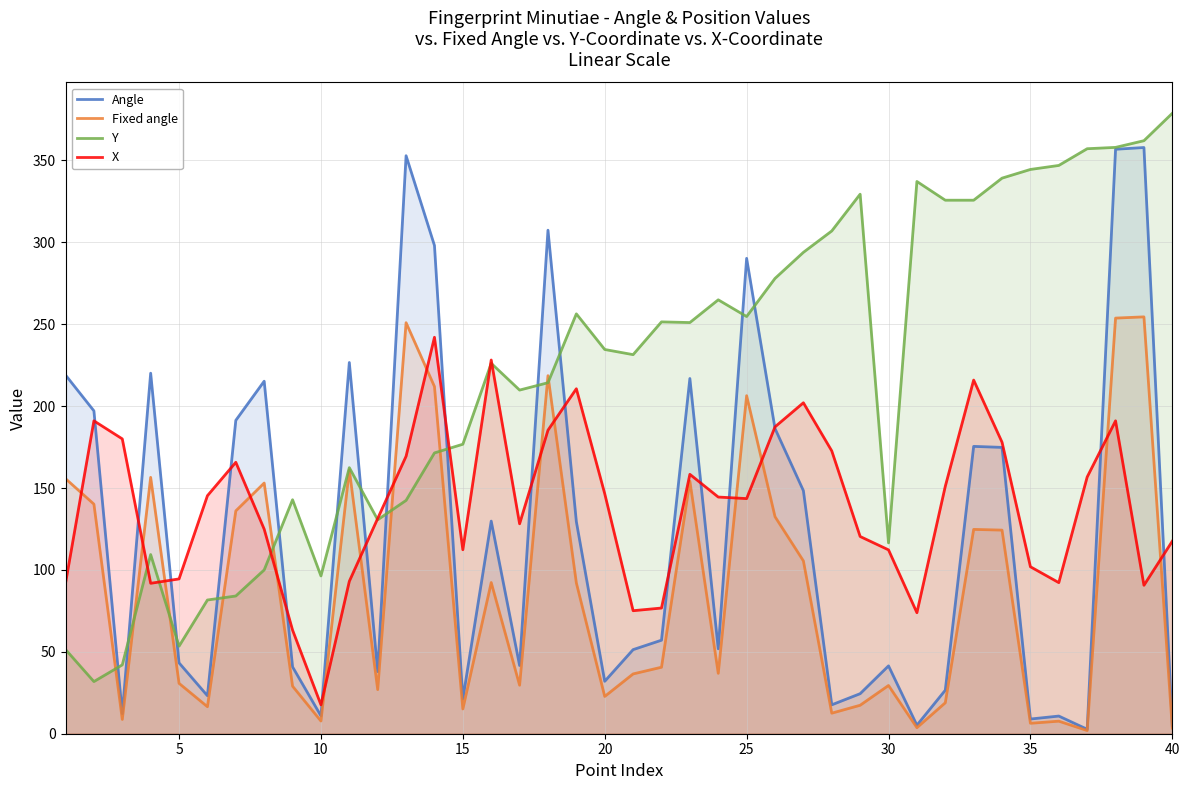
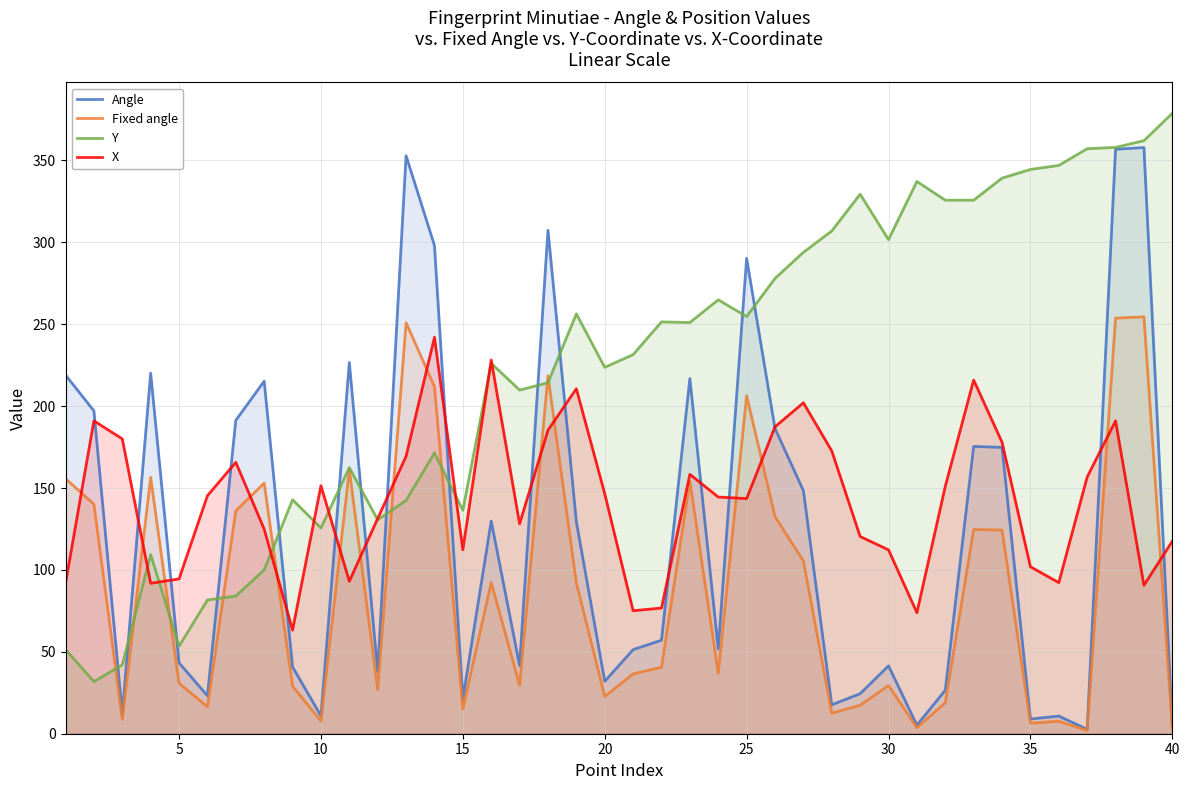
Y, 10: 96 -> 126
X, 10: 18 -> 151
Y, 15: 177 -> 136
Y, 20: 235 -> 224
Y, 30: 116 -> 302
